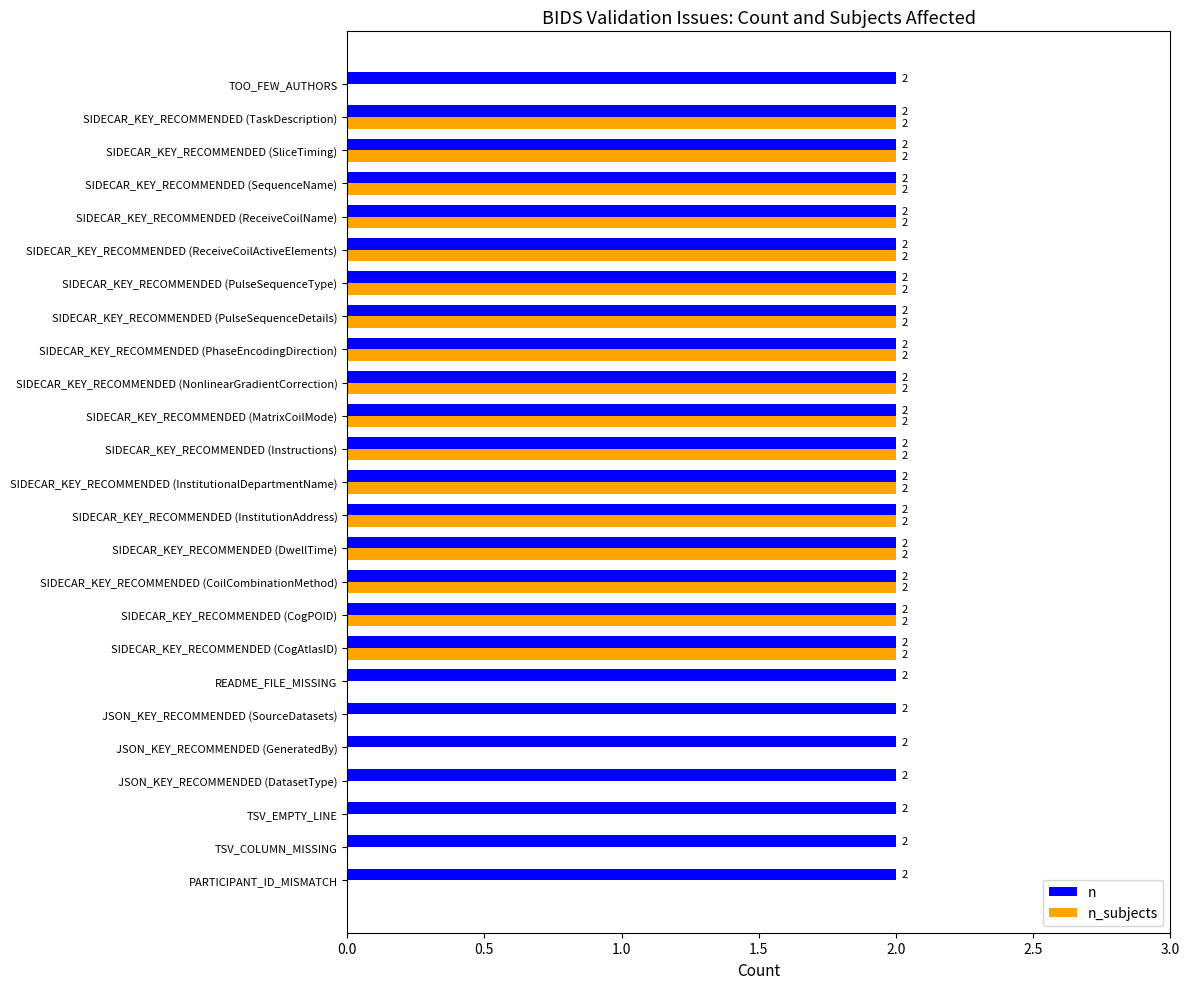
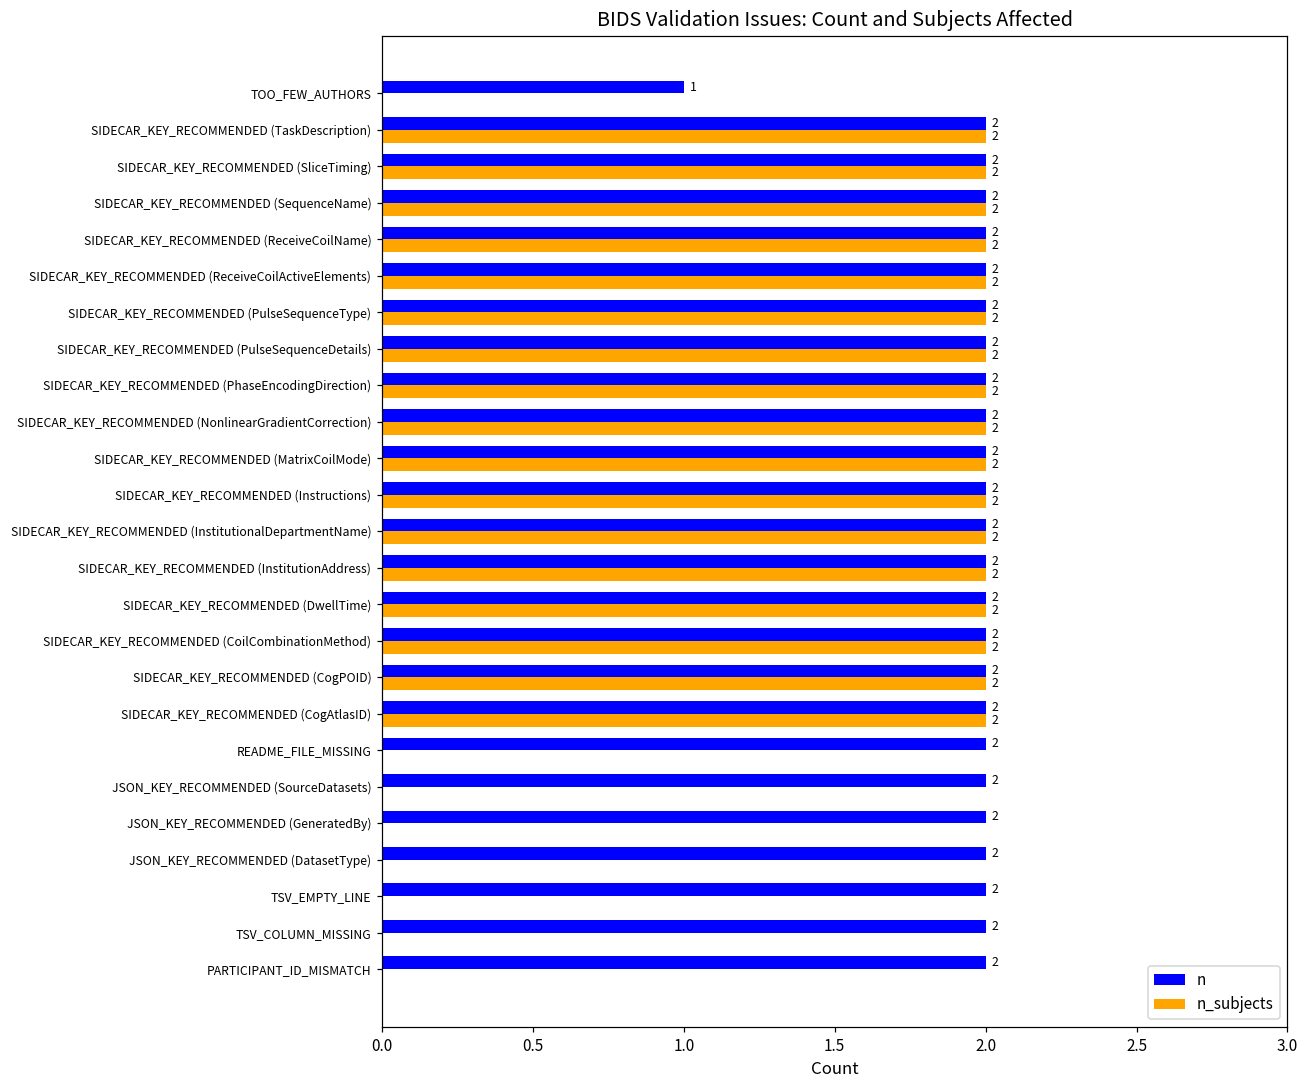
n, TOO_FEW_AUTHORS: 2 -> 1
